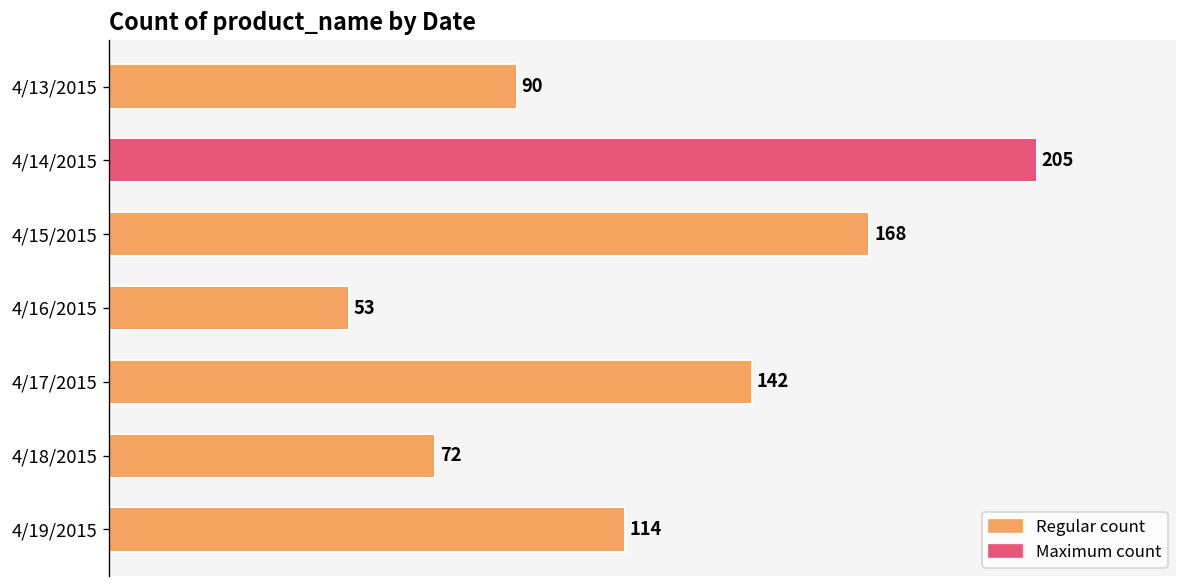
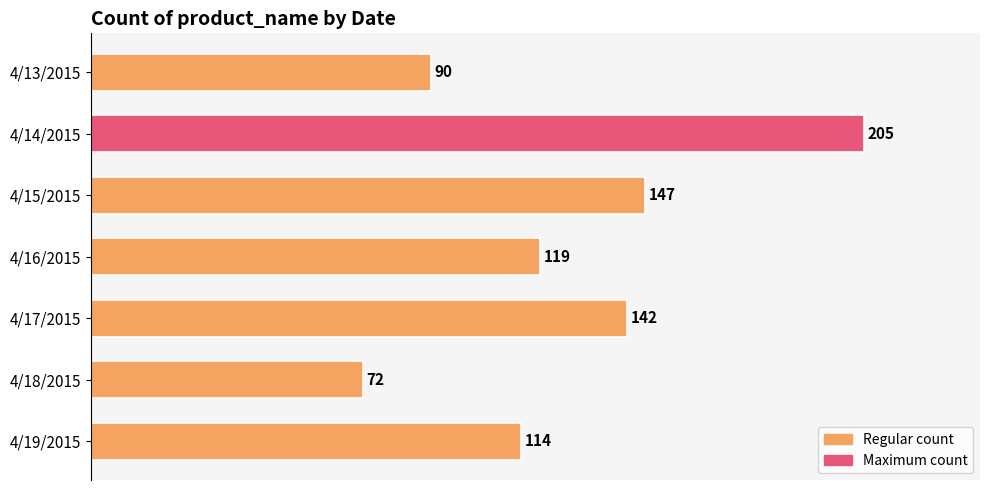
4/15/2015: 168 -> 147
4/16/2015: 53 -> 119
